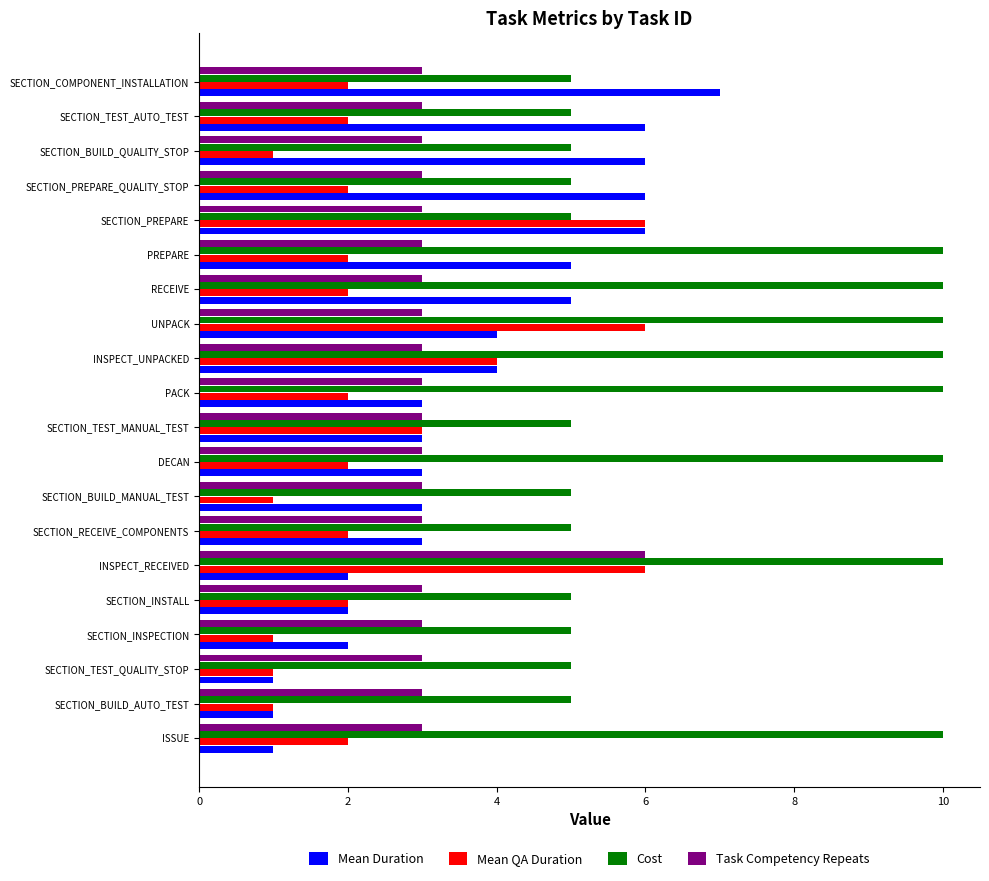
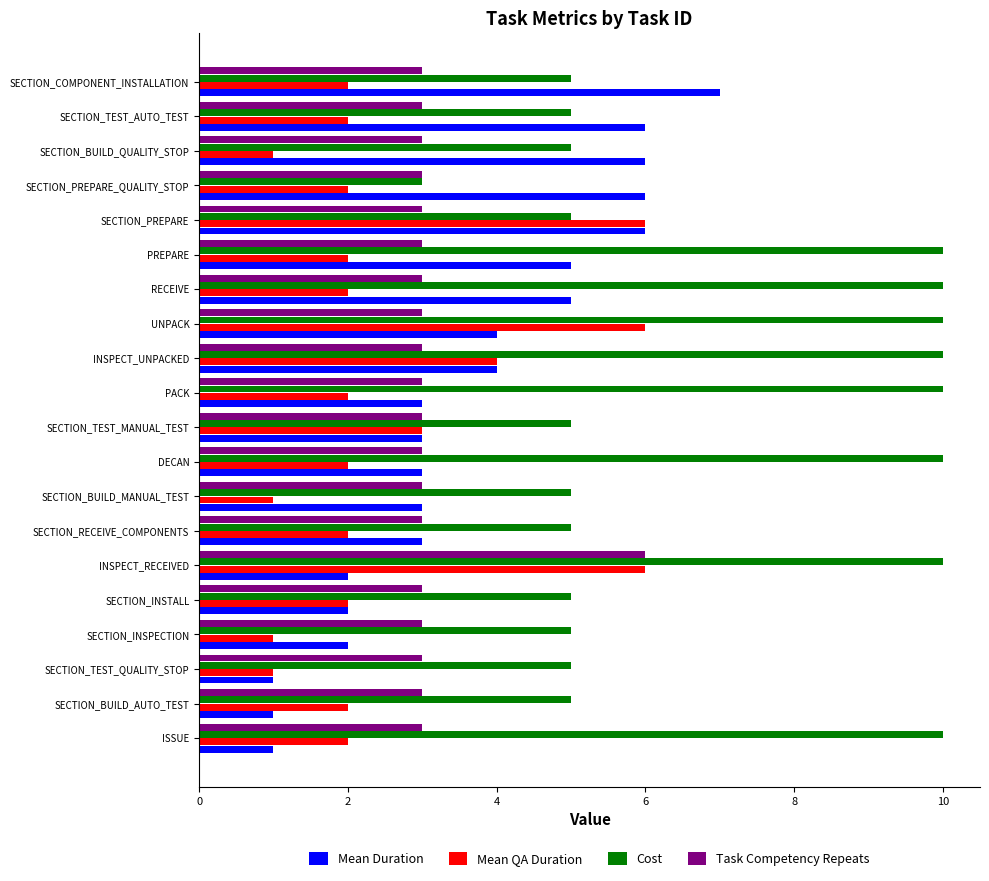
Cost, SECTION_PREPARE_QUALITY_STOP: 5 -> 3
Mean QA Duration, SECTION_BUILD_AUTO_TEST: 1 -> 2
